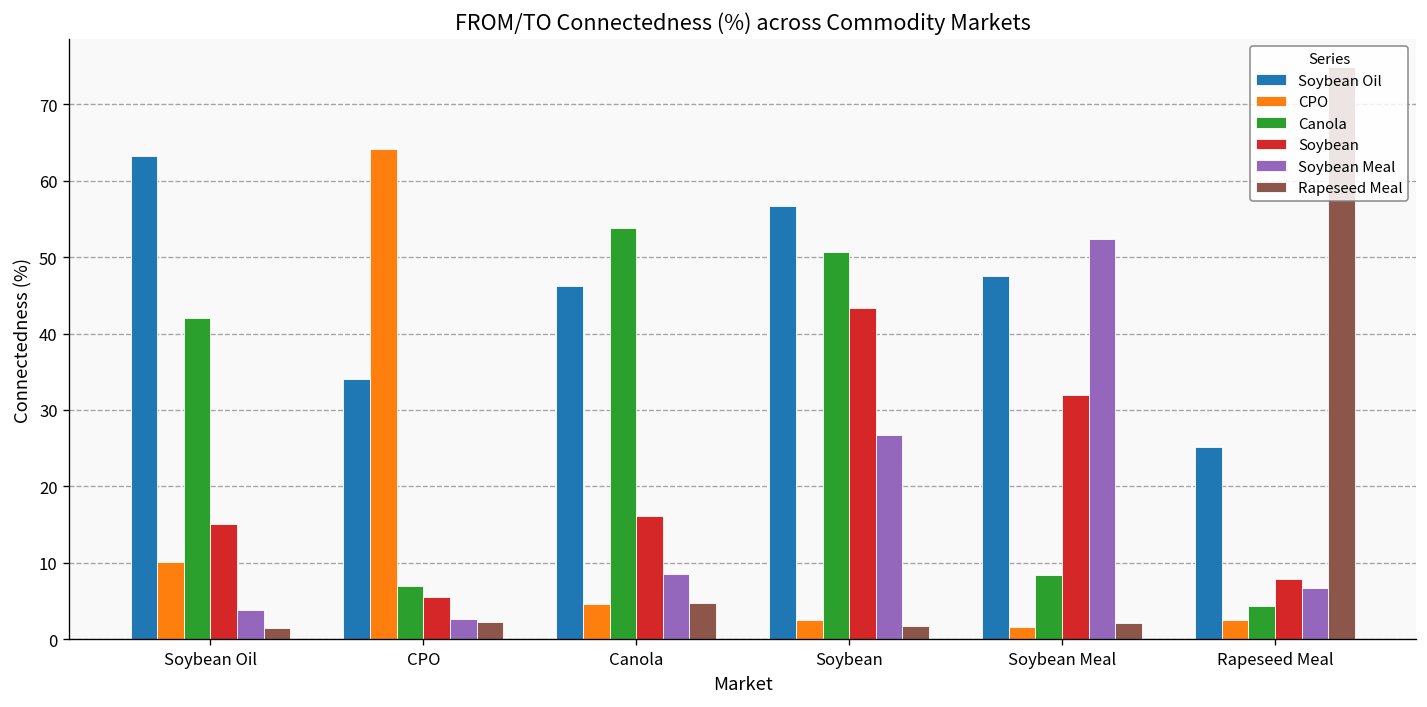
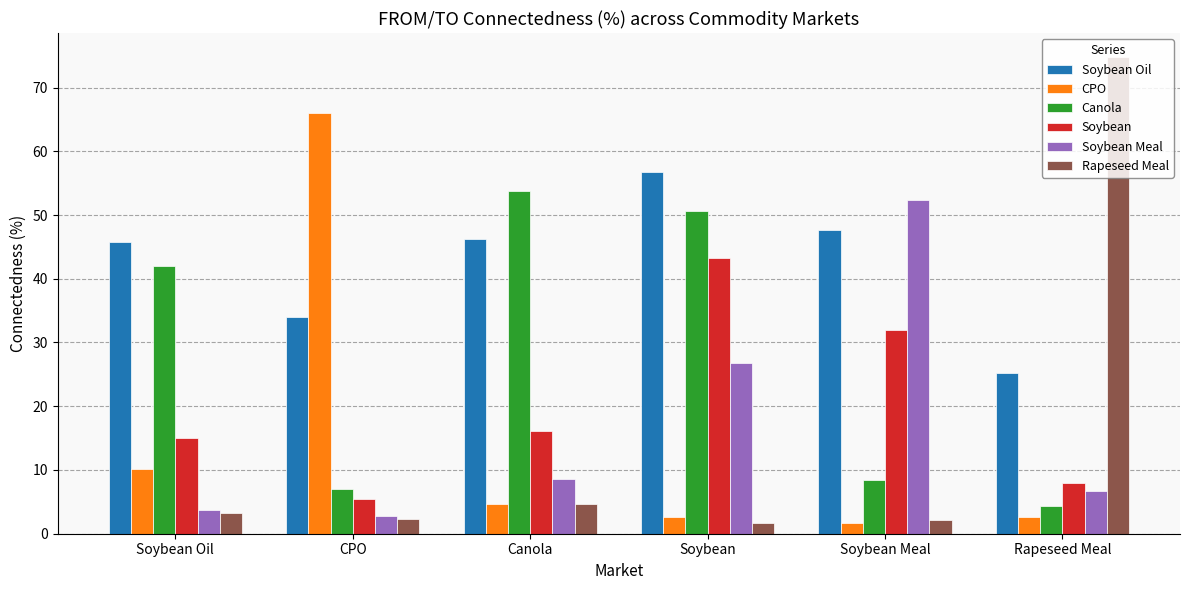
Soybean Oil, Soybean Oil: 63 -> 46
Rapeseed Meal, Soybean Oil: 2 -> 3
CPO, CPO: 64 -> 66
